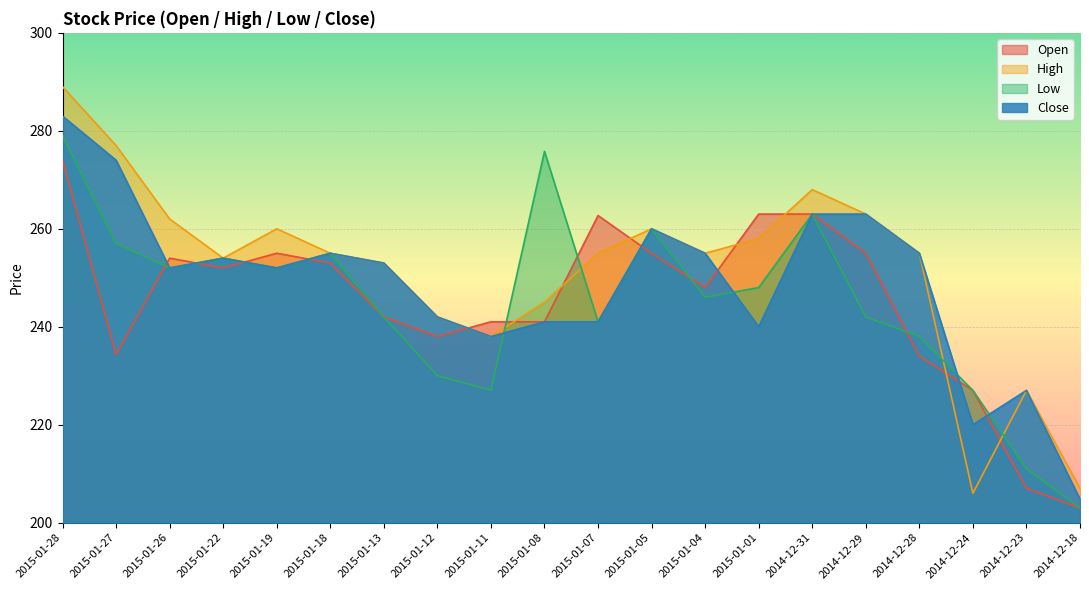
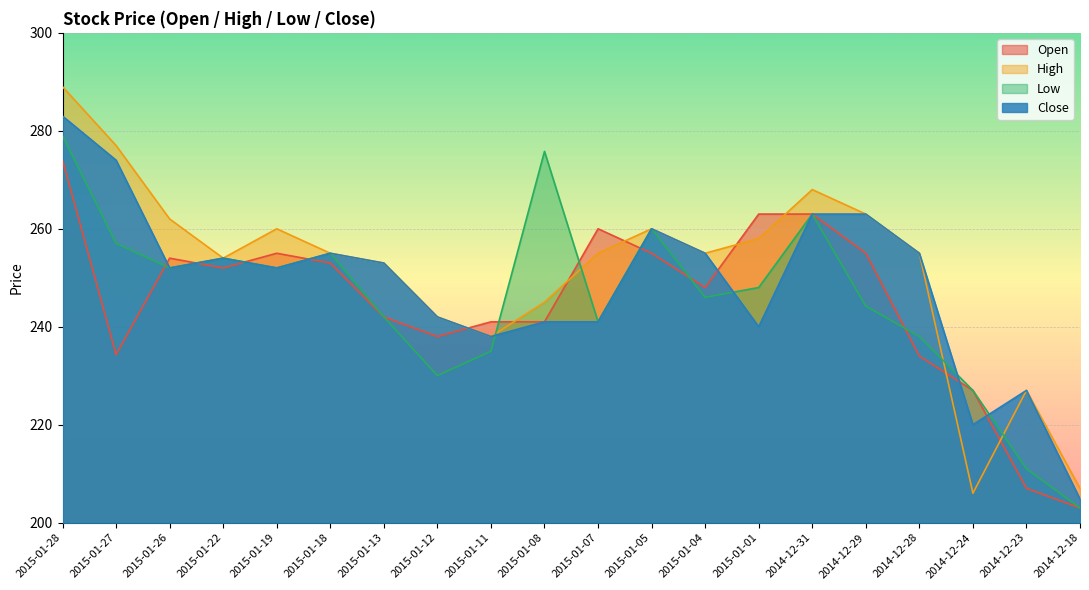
Low, 2015-01-11: 227 -> 235
Open, 2015-01-07: 263 -> 260
Low, 2014-12-29: 242 -> 244
